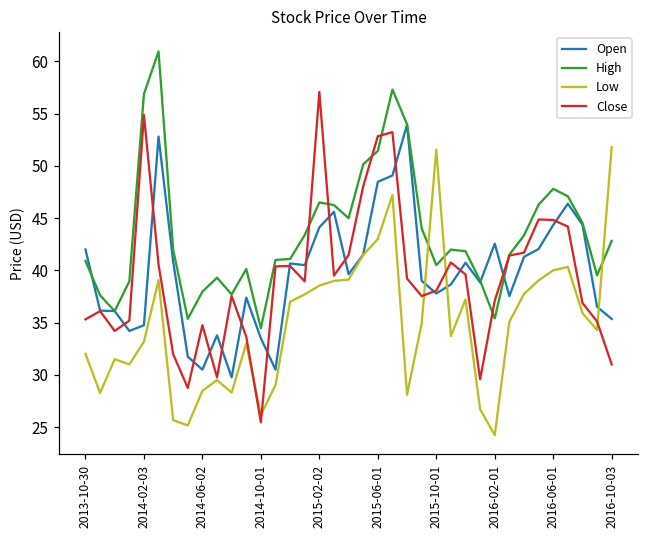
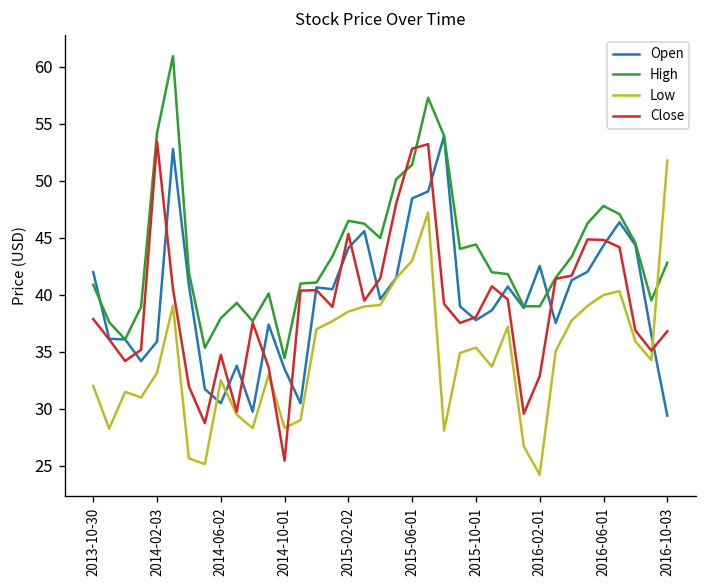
Close, 2013-10-30: 35 -> 38
Open, 2014-02-03: 35 -> 36
High, 2014-02-03: 57 -> 54
Close, 2014-02-03: 55 -> 53
Low, 2014-06-02: 28 -> 33
Low, 2014-10-01: 26 -> 28
Close, 2015-02-02: 57 -> 45
High, 2015-10-01: 41 -> 44
Low, 2015-10-01: 52 -> 35
High, 2016-02-01: 35 -> 39
Close, 2016-02-01: 37 -> 33
Open, 2016-10-03: 35 -> 29
Close, 2016-10-03: 31 -> 37
